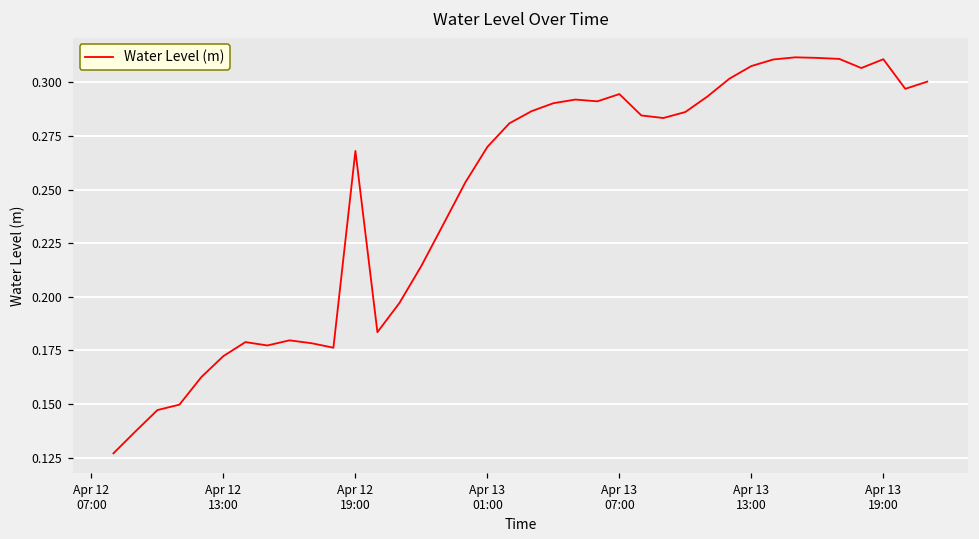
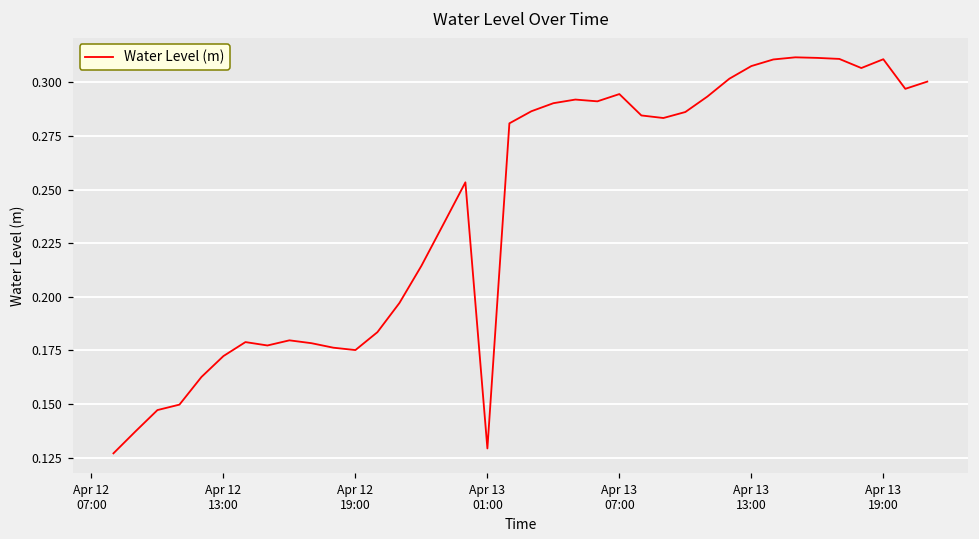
Apr 12 19:00: 0.268 -> 0.175
Apr 13 01:00: 0.270 -> 0.129
